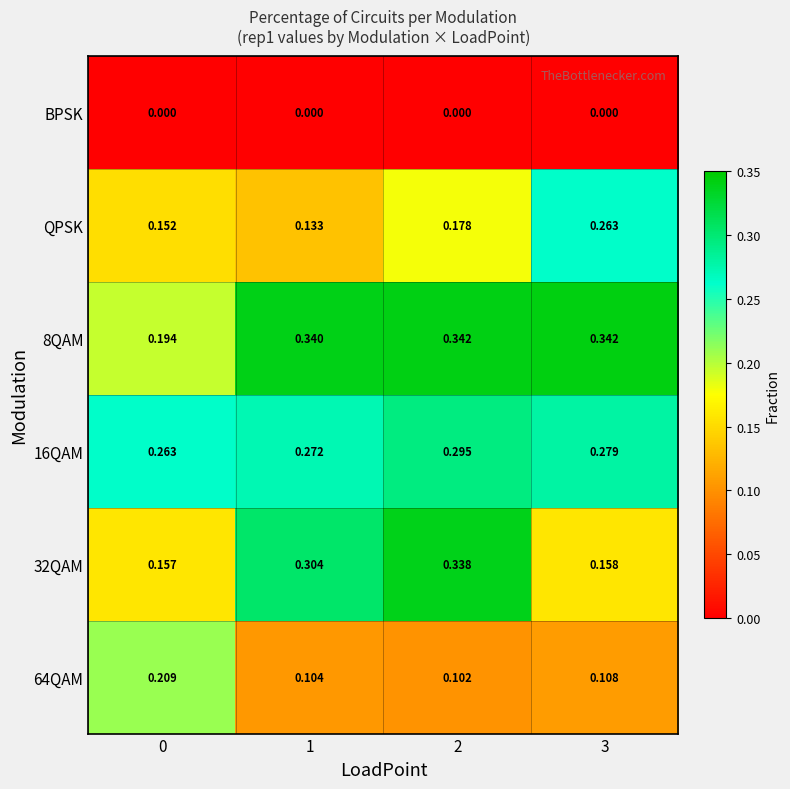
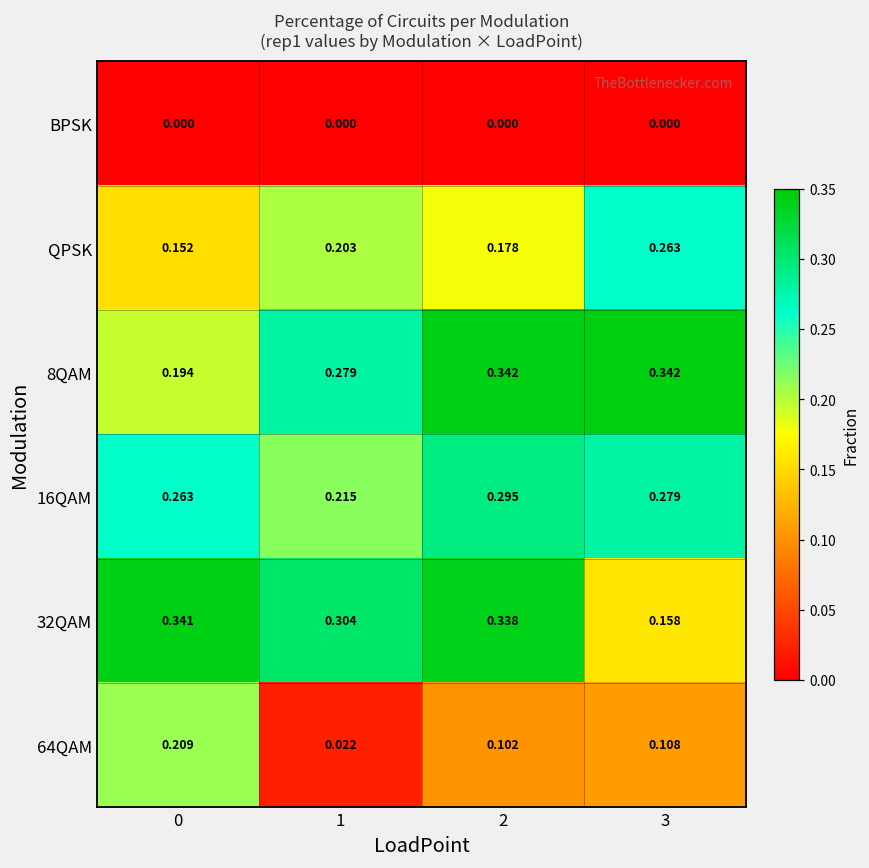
QPSK, 1: 0.133 -> 0.203
8QAM, 1: 0.340 -> 0.279
16QAM, 1: 0.272 -> 0.215
32QAM, 0: 0.157 -> 0.341
64QAM, 1: 0.104 -> 0.022
